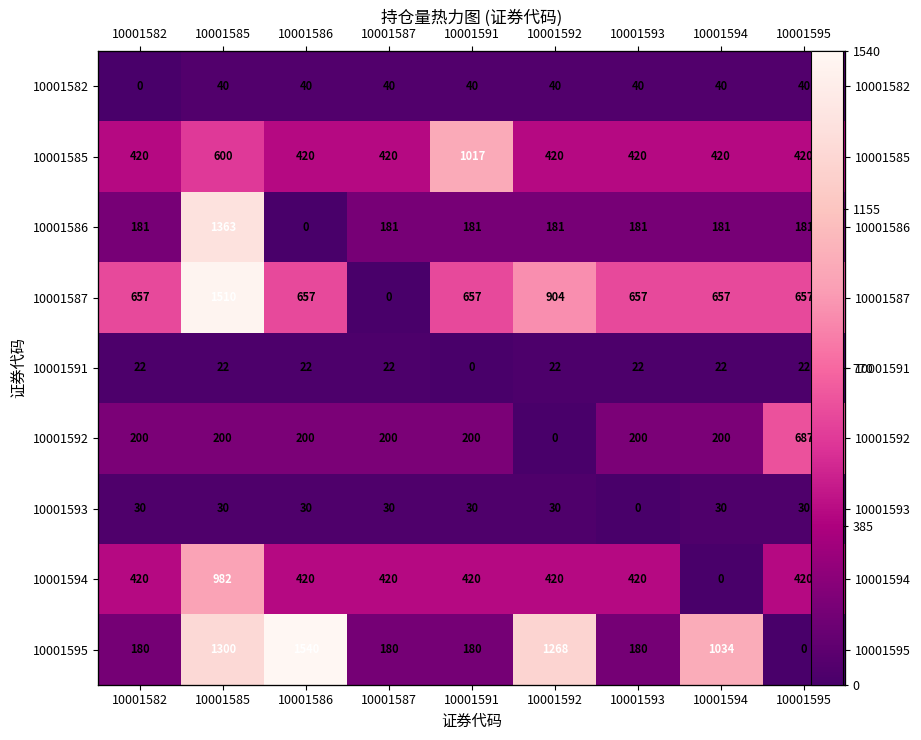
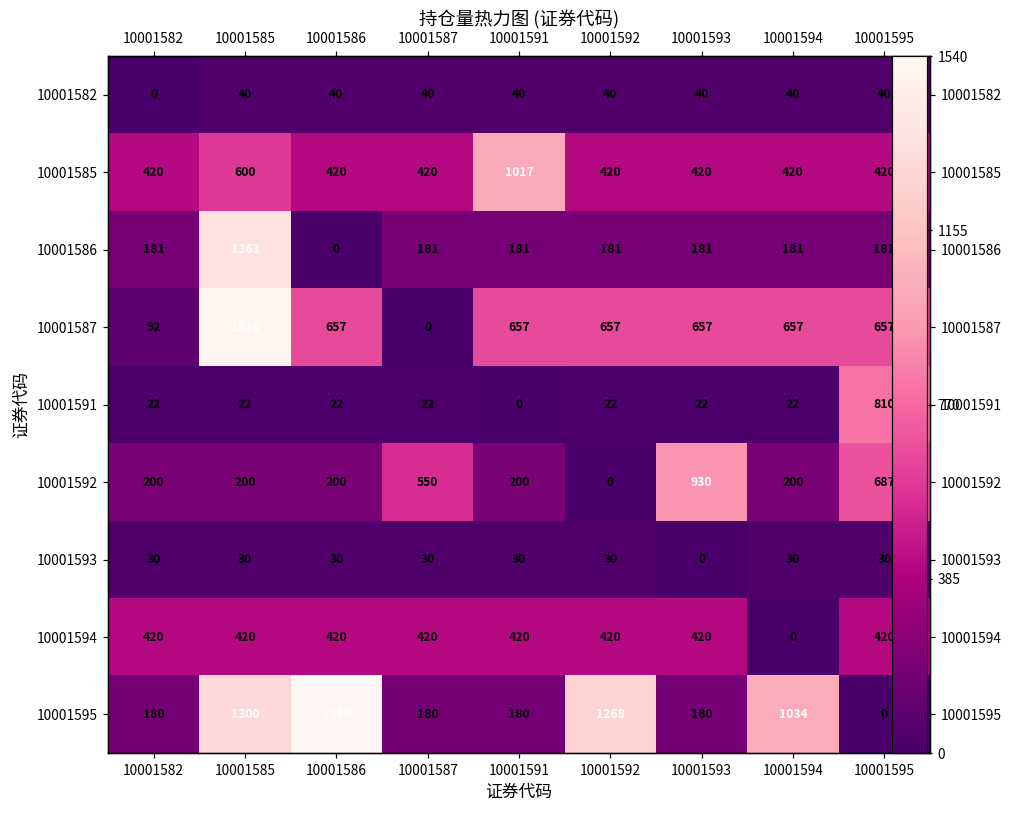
10001587, 10001582: 657 -> 92
10001587, 10001592: 904 -> 657
10001591, 10001595: 22 -> 810
10001592, 10001587: 200 -> 550
10001592, 10001593: 200 -> 930
10001594, 10001585: 982 -> 420
